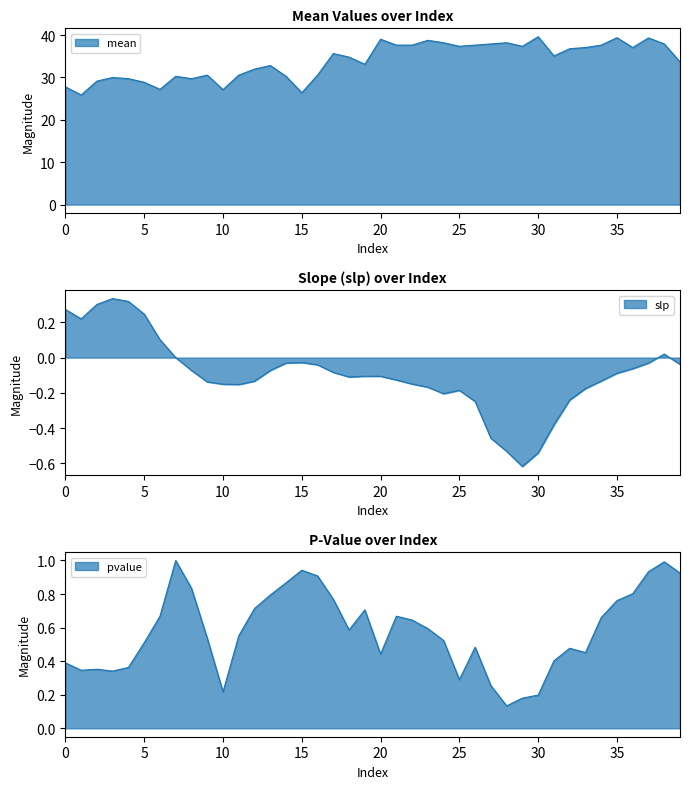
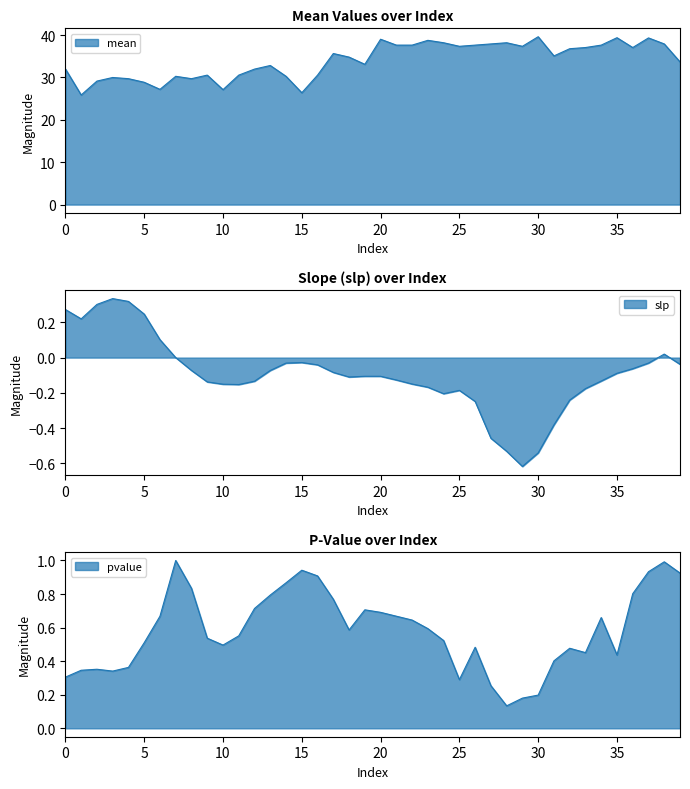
Mean Values over Index, 0: 28 -> 32
P-Value over Index, 0: 0.39 -> 0.31
P-Value over Index, 10: 0.22 -> 0.50
P-Value over Index, 20: 0.44 -> 0.69
P-Value over Index, 35: 0.76 -> 0.44
